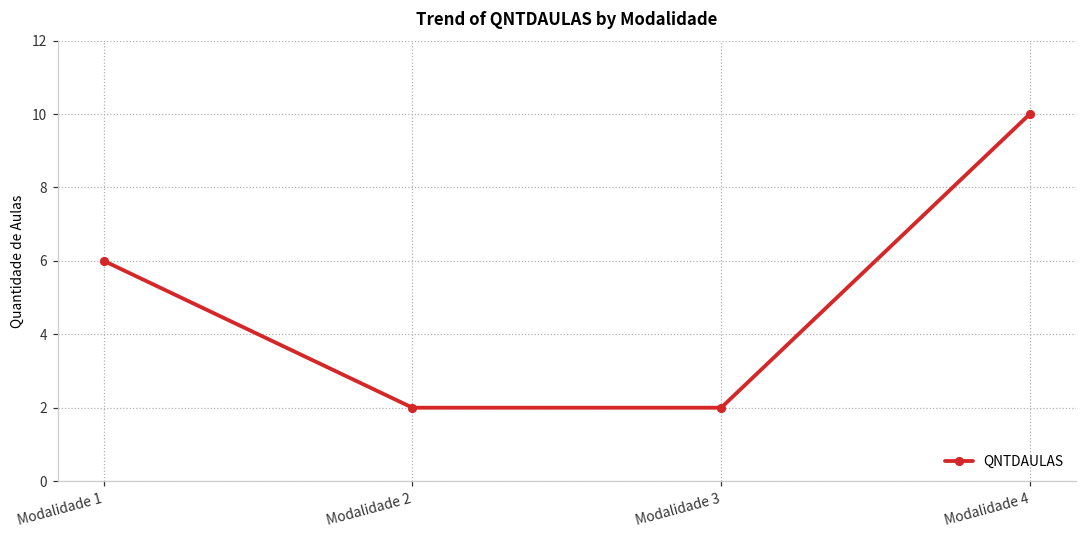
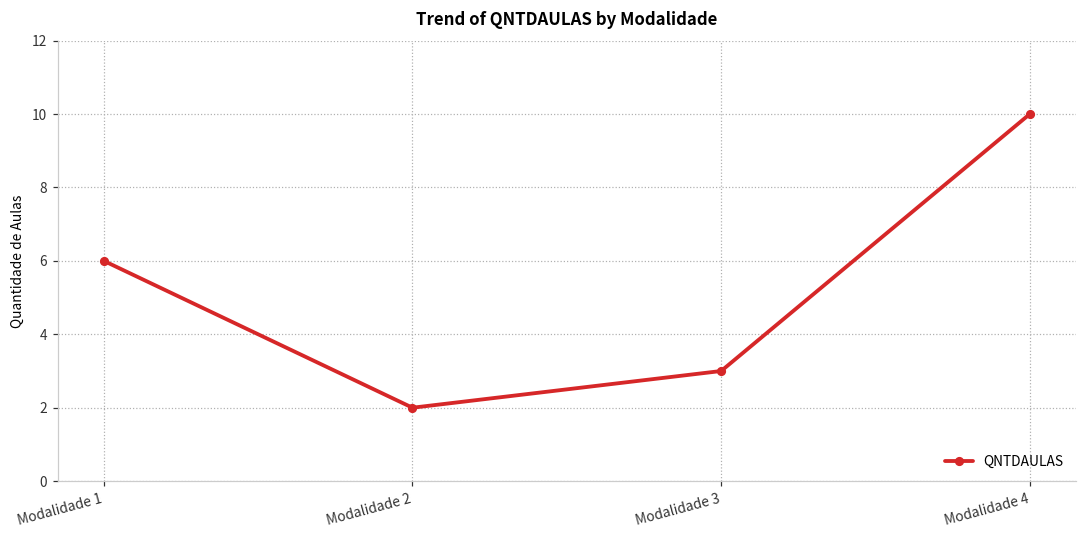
Modalidade 3: 2 -> 3
